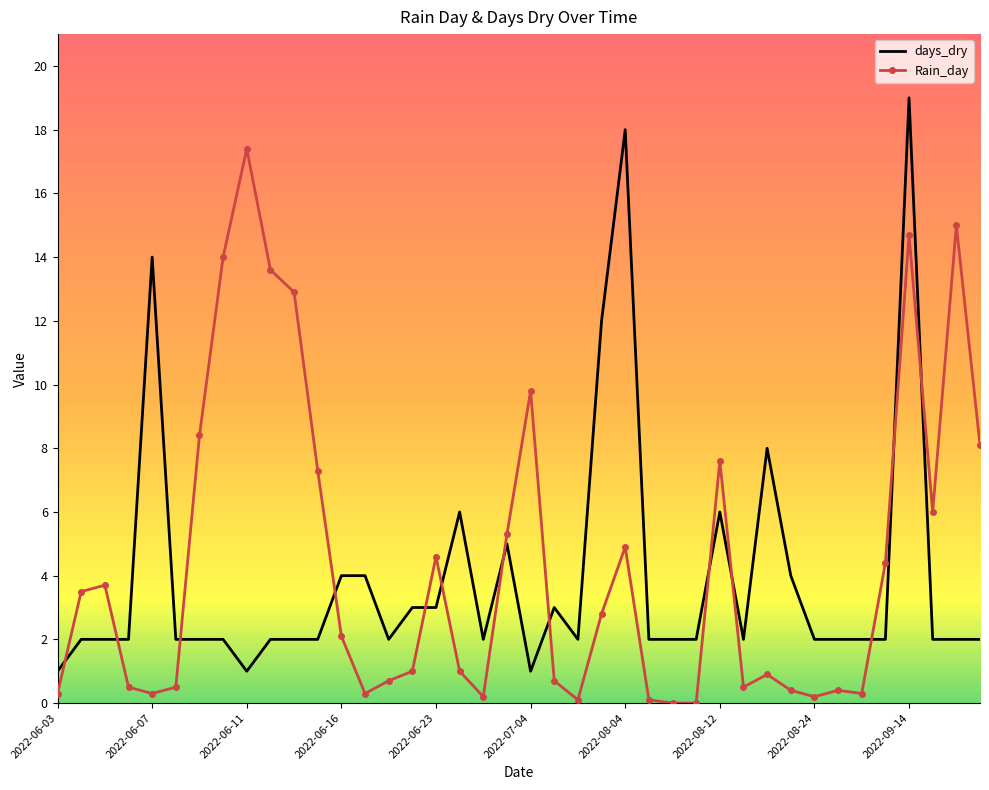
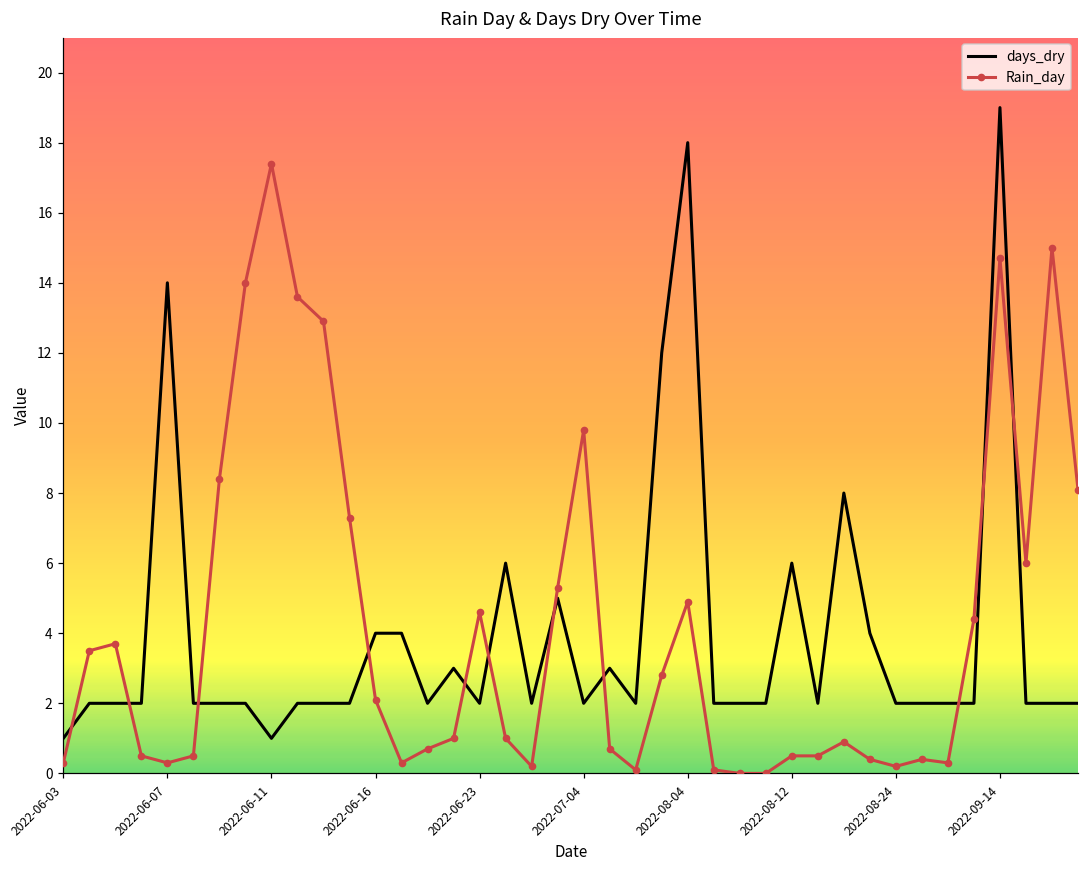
days_dry, 2022-06-23: 3 -> 2
days_dry, 2022-07-04: 1 -> 2
Rain_day, 2022-08-12: 7.6 -> 0.5
